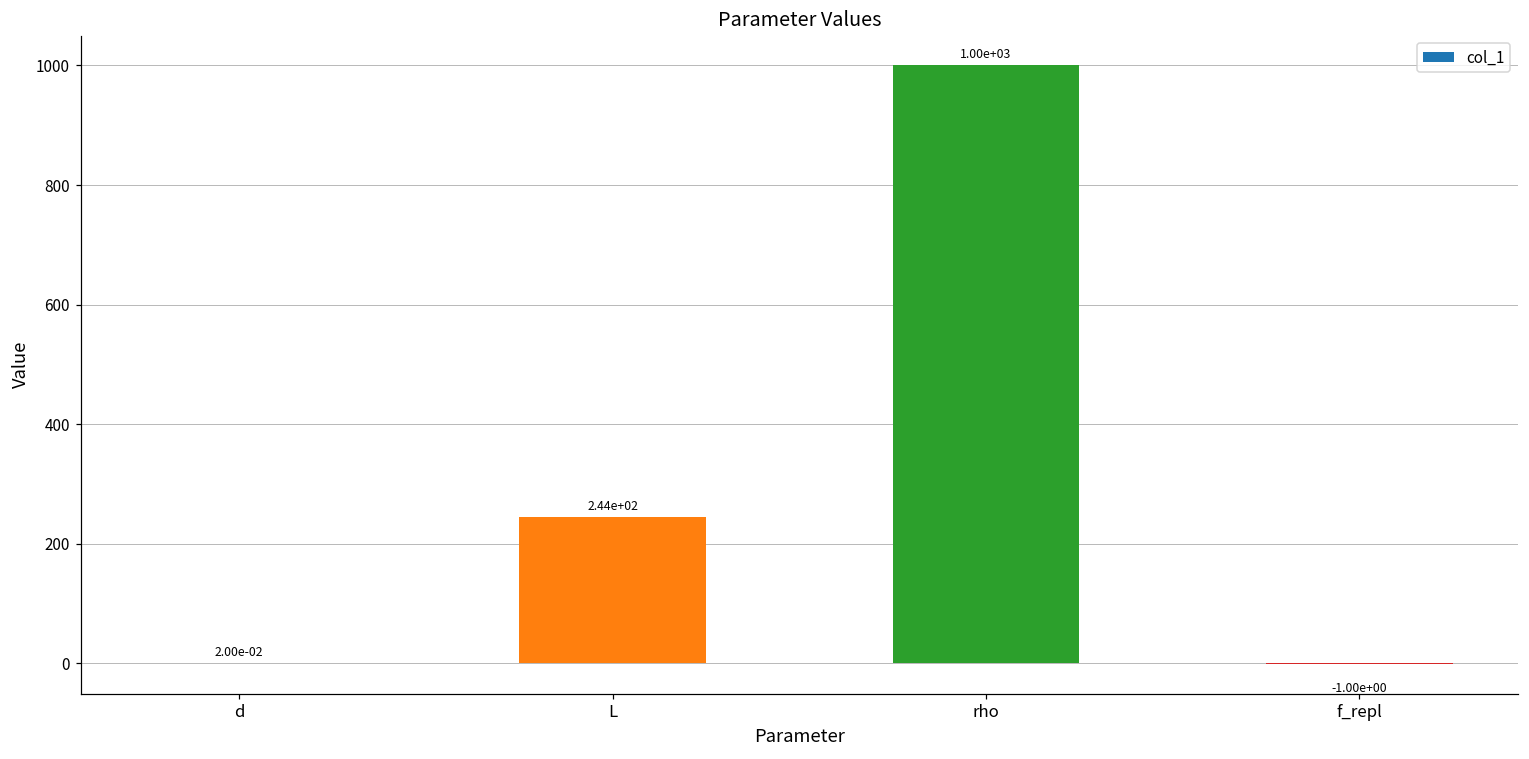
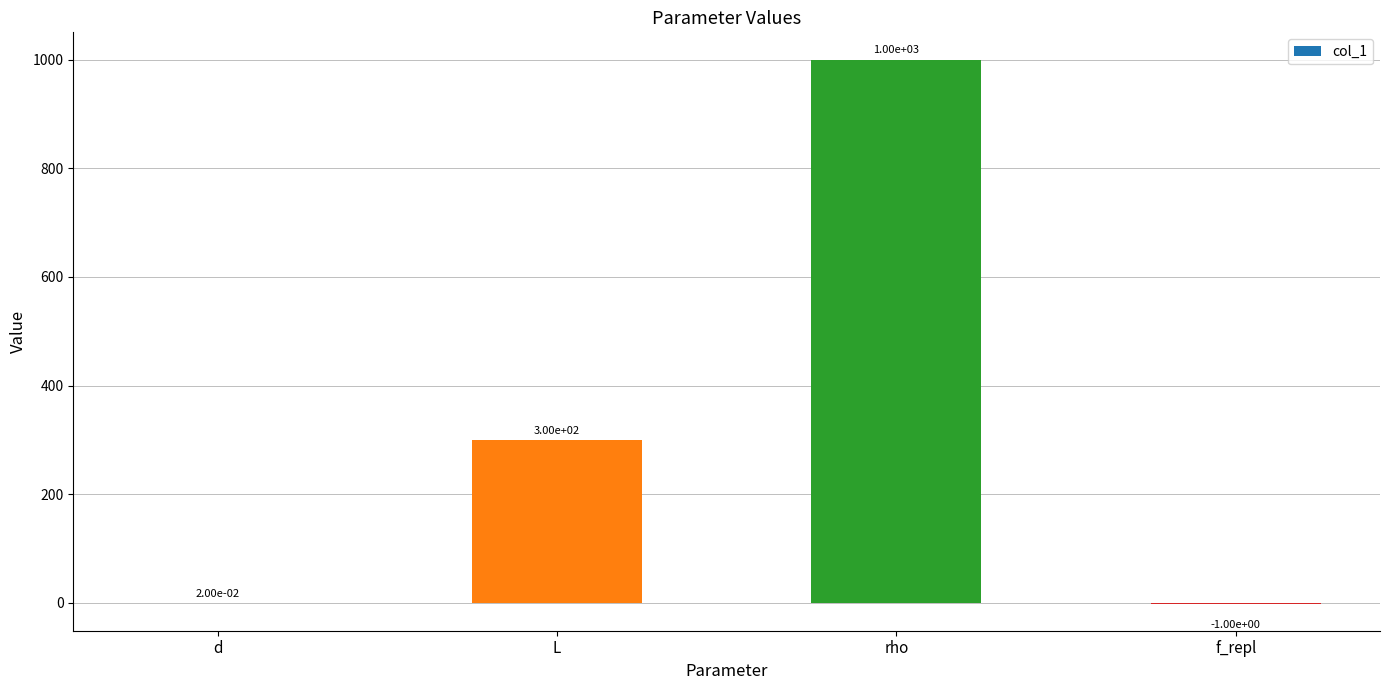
L: 2.44e+02 -> 3.00e+02
